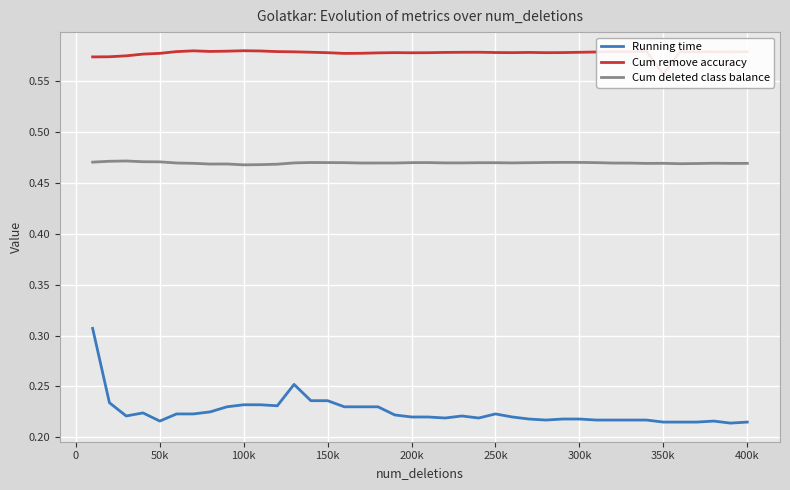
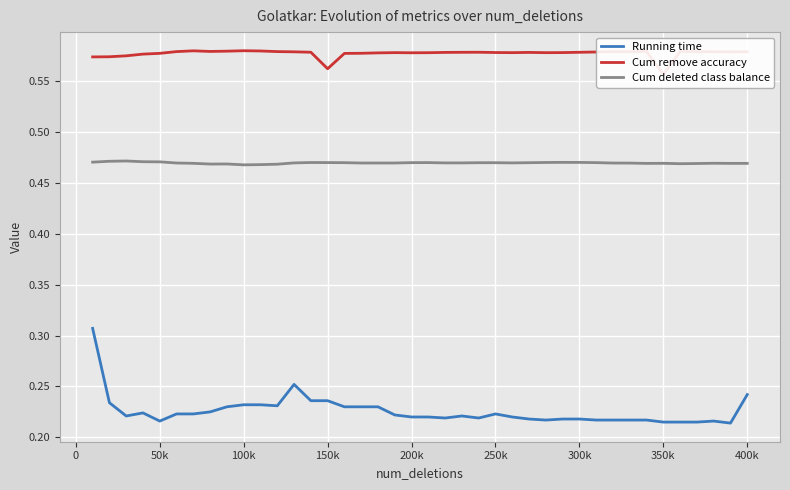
Cum remove accuracy, 150k: 0.578 -> 0.562
Running time, 400k: 0.215 -> 0.242
